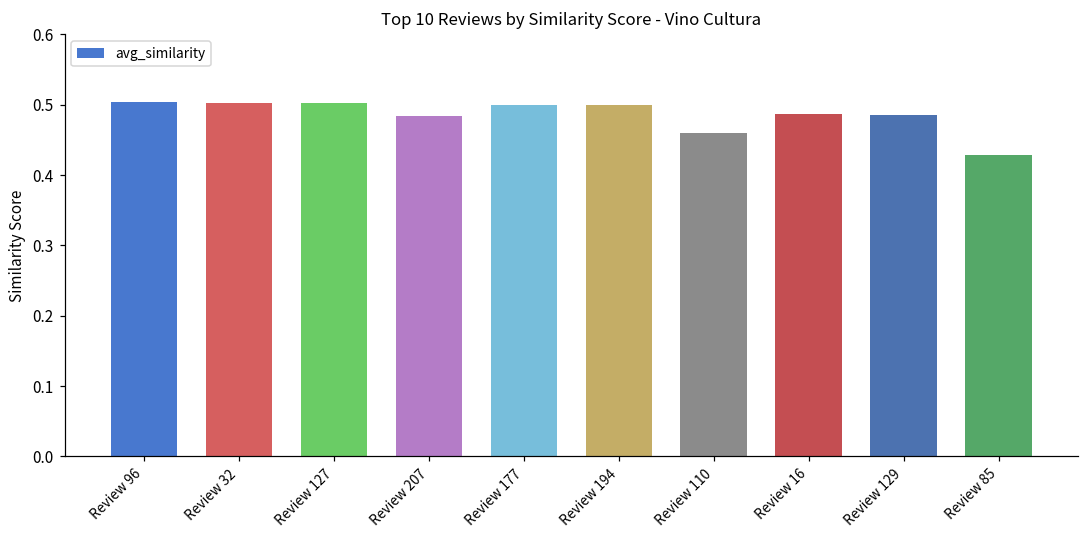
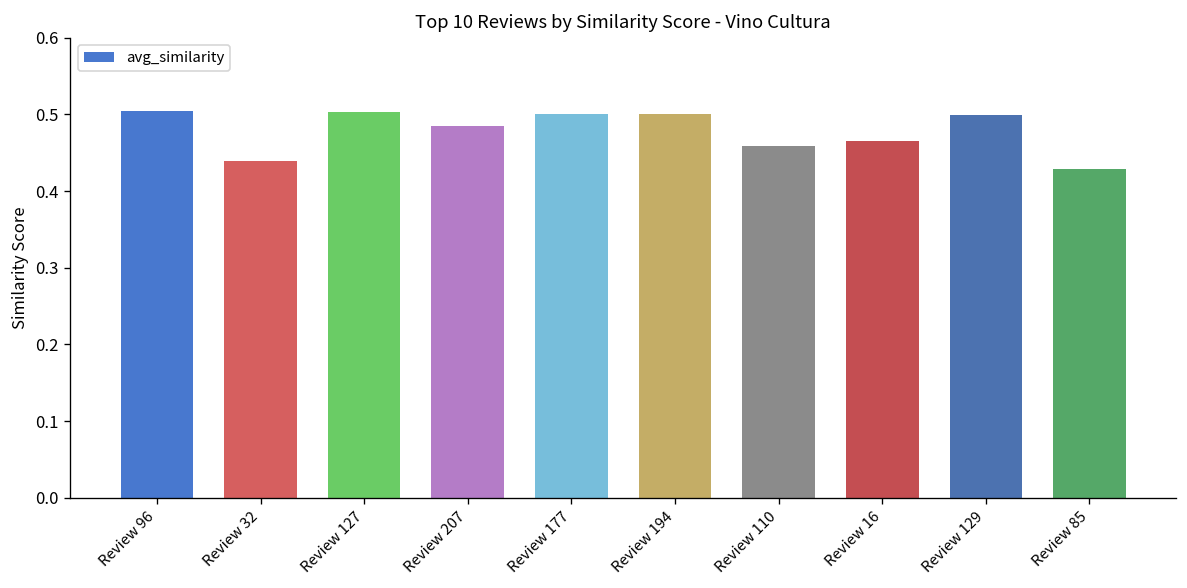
Review 32: 0.50 -> 0.44
Review 16: 0.49 -> 0.47
Review 129: 0.49 -> 0.50
